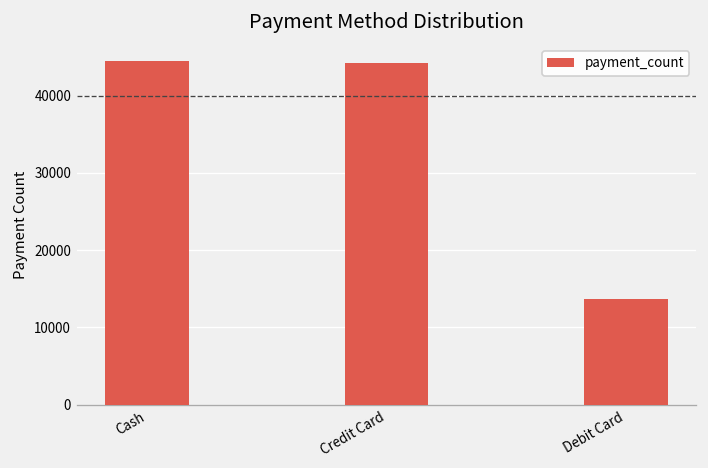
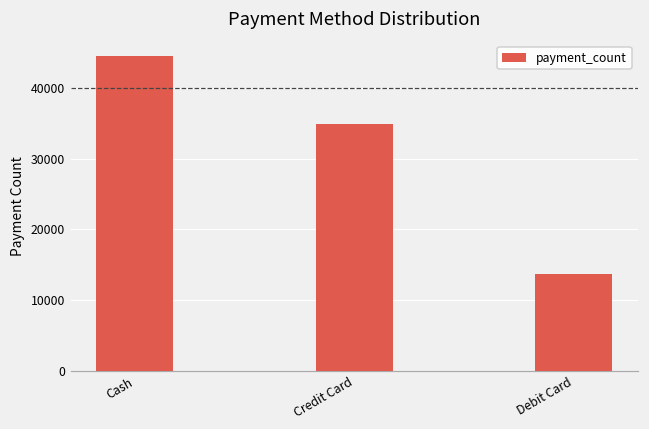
Credit Card: 44000 -> 35000
